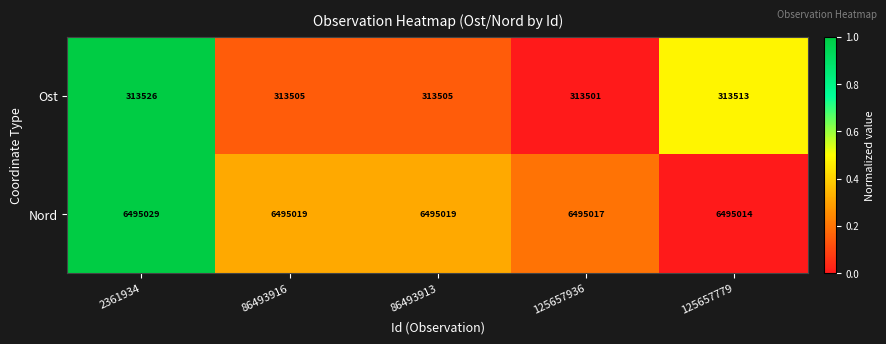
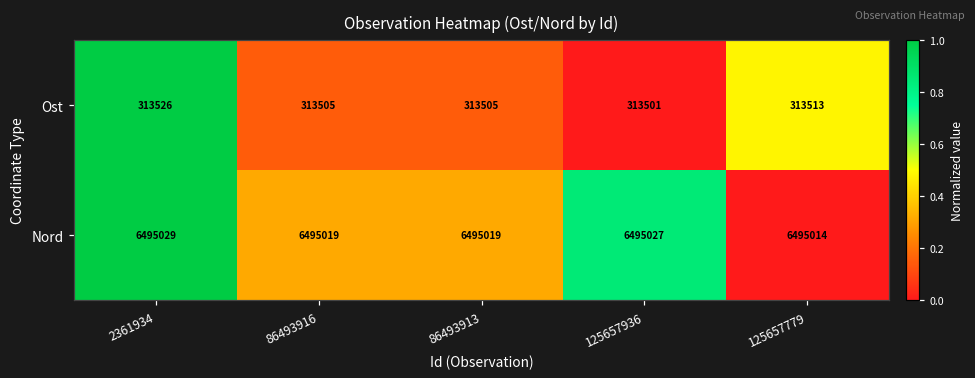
Nord, 125657936: 6495017 -> 6495027
